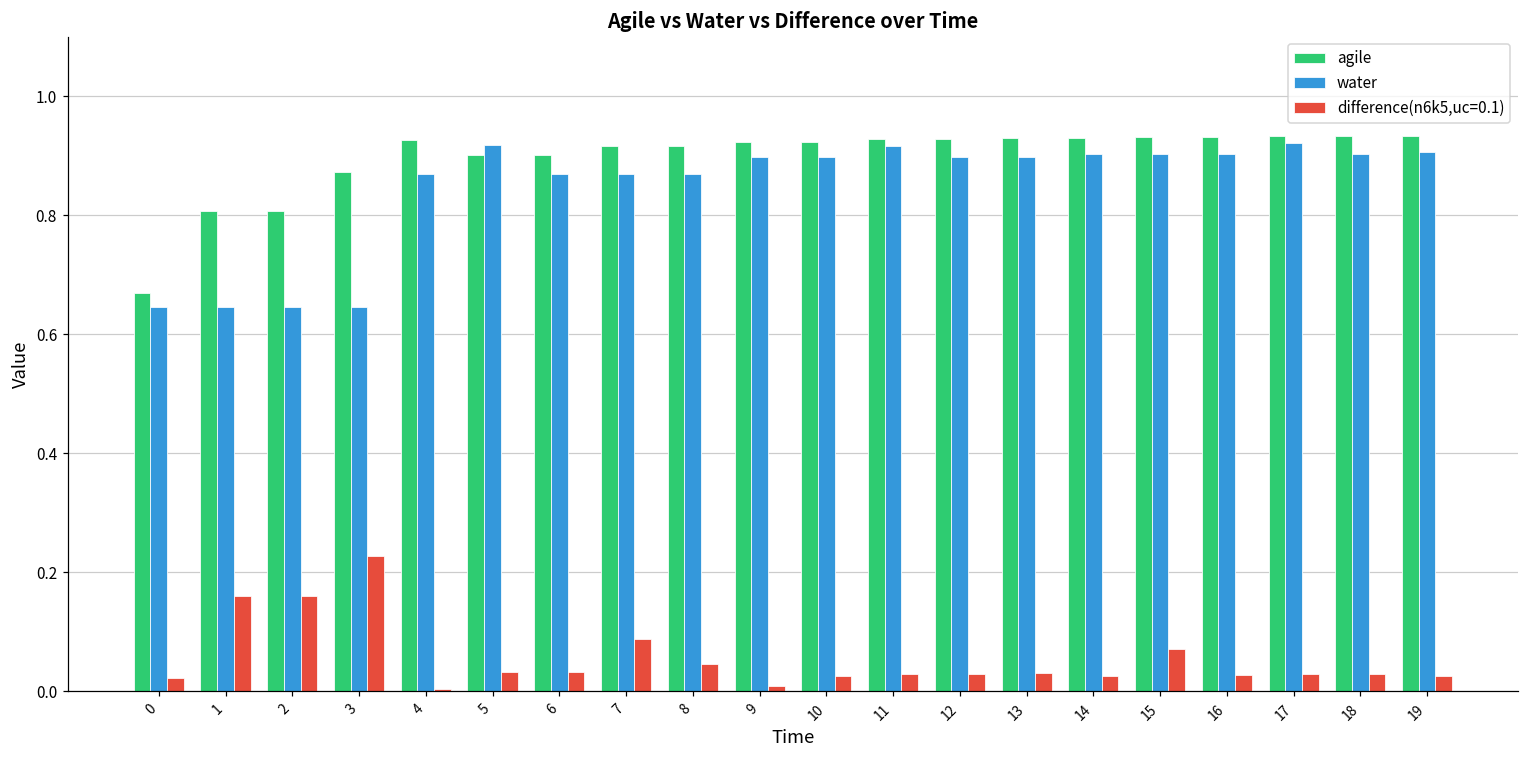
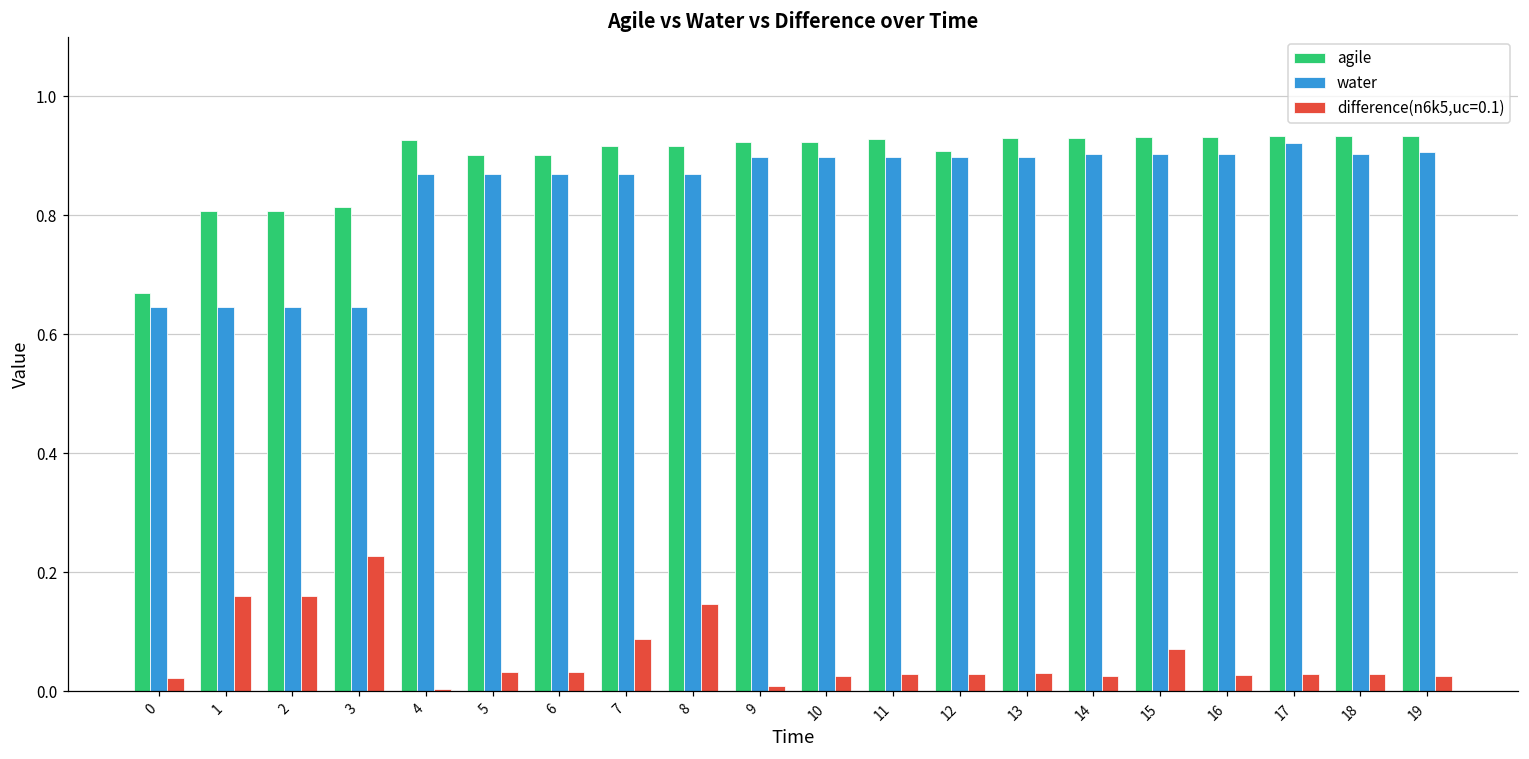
agile, 3: 0.87 -> 0.81
water, 5: 0.92 -> 0.87
difference(n6k5,uc=0.1), 8: 0.05 -> 0.15
water, 11: 0.92 -> 0.90
agile, 12: 0.93 -> 0.91
